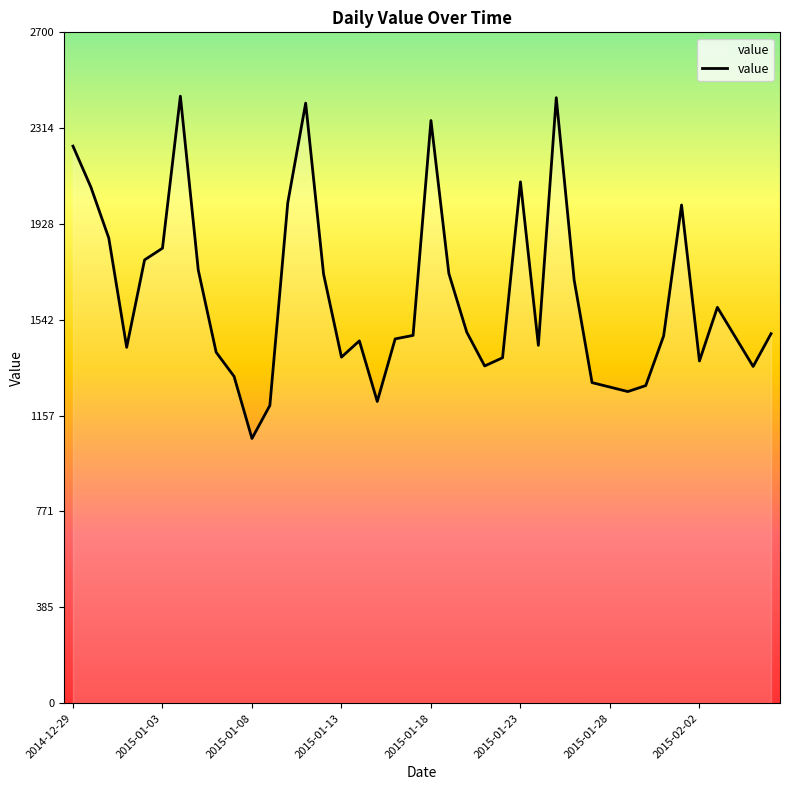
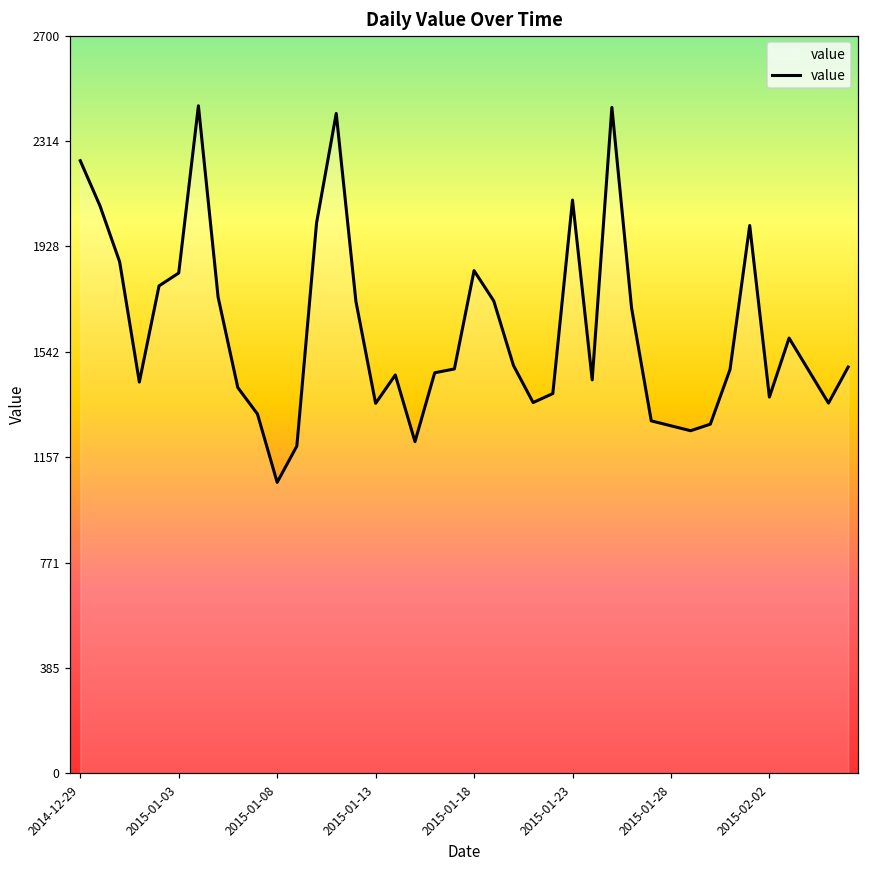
2015-01-13: 1390 -> 1350
2015-01-18: 2350 -> 1840
